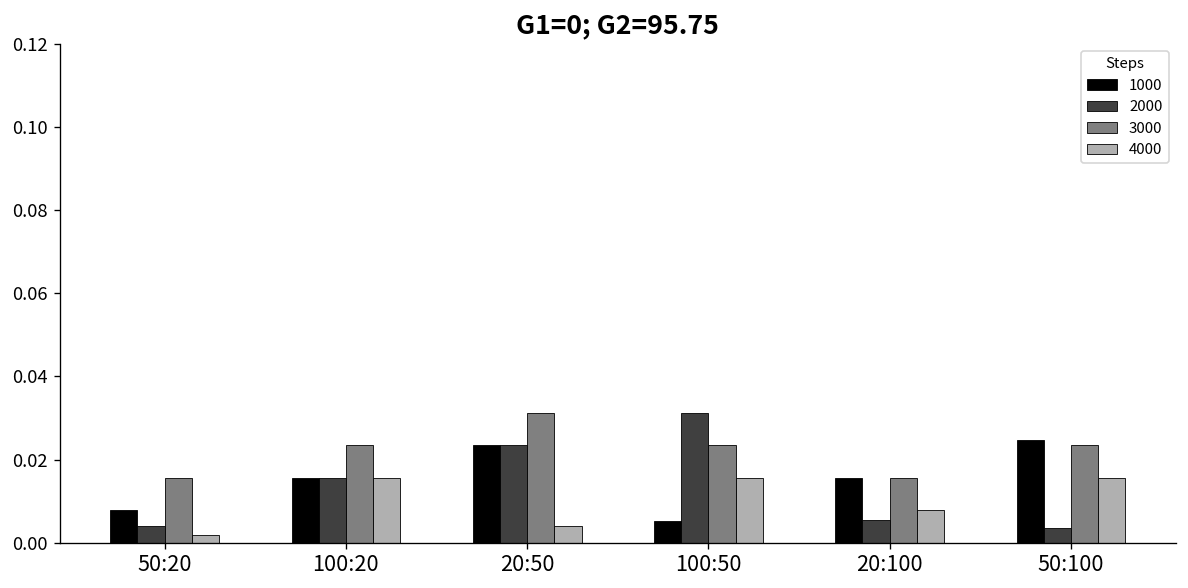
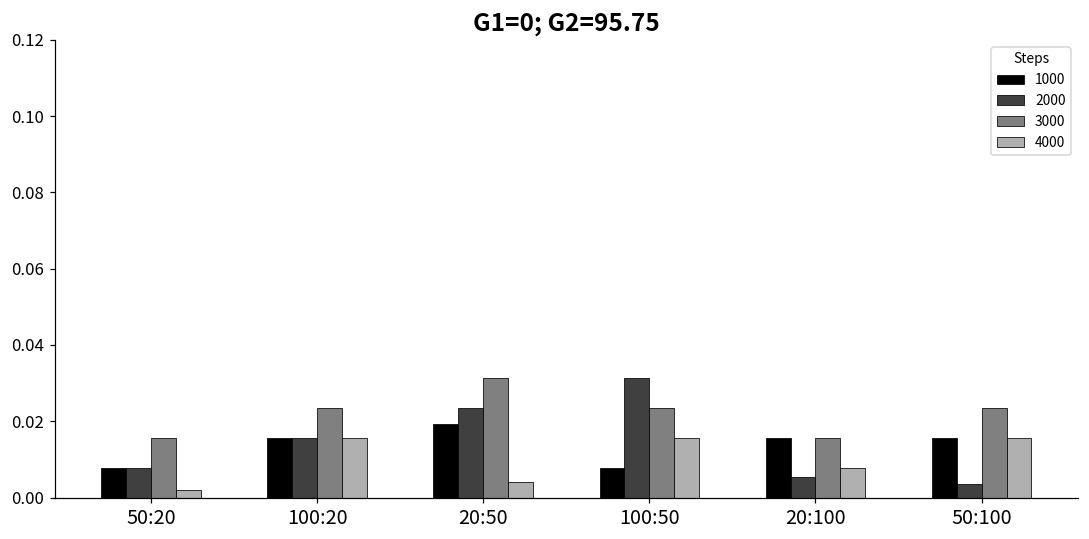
2000, 50:20: 0.004 -> 0.008
1000, 20:50: 0.023 -> 0.019
1000, 100:50: 0.005 -> 0.008
1000, 50:100: 0.025 -> 0.016
